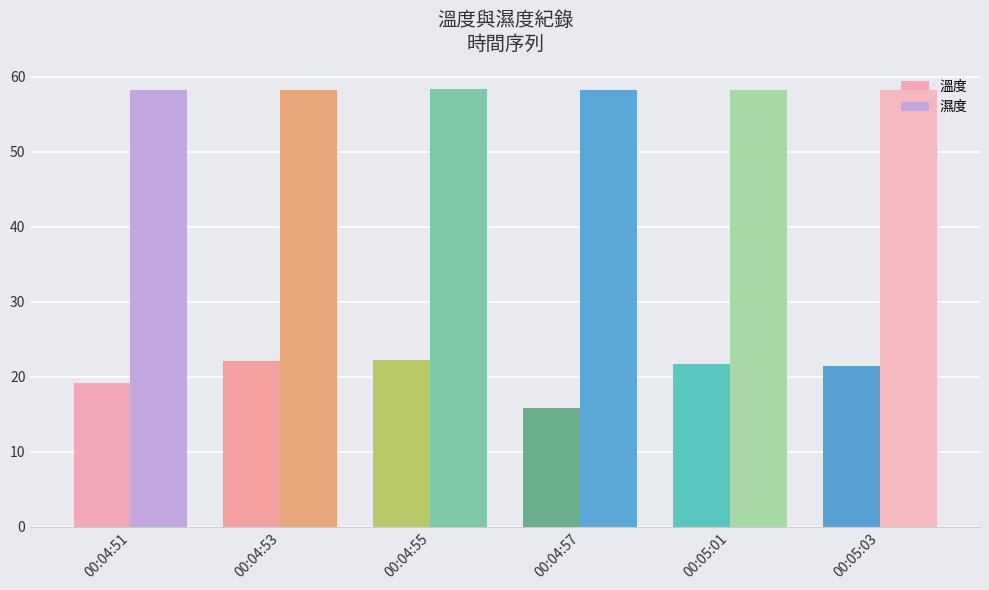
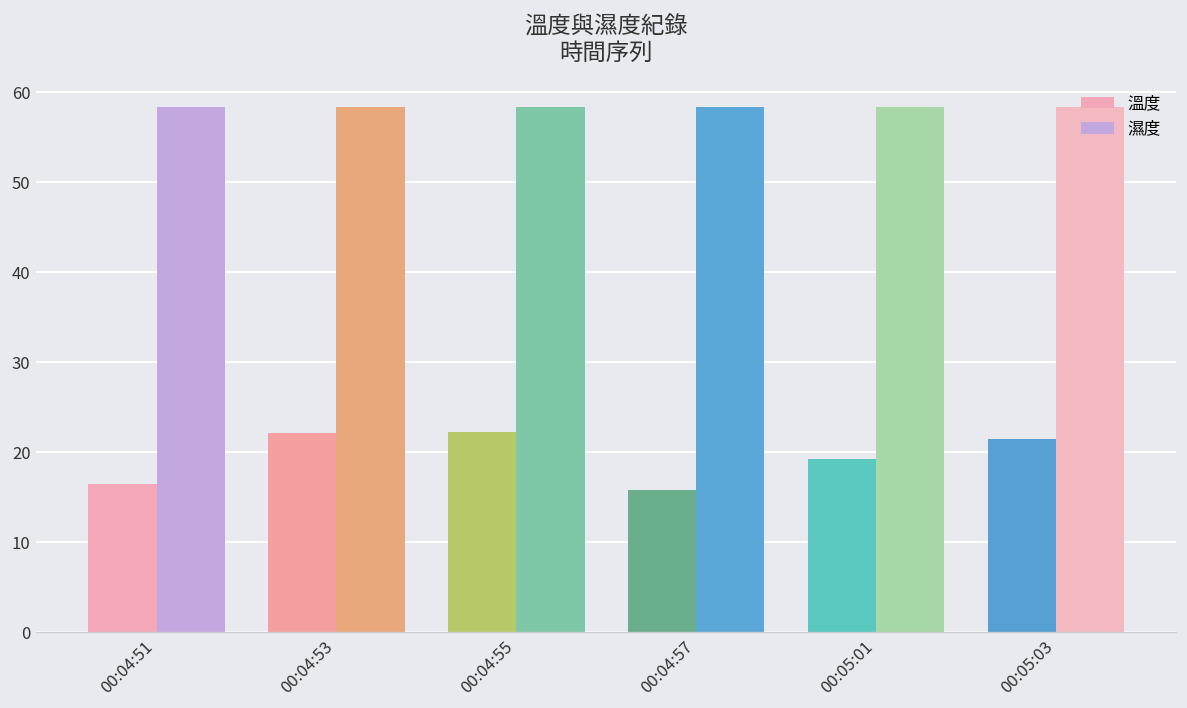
溫度, 00:04:51: 19 -> 17
溫度, 00:05:01: 22 -> 19
